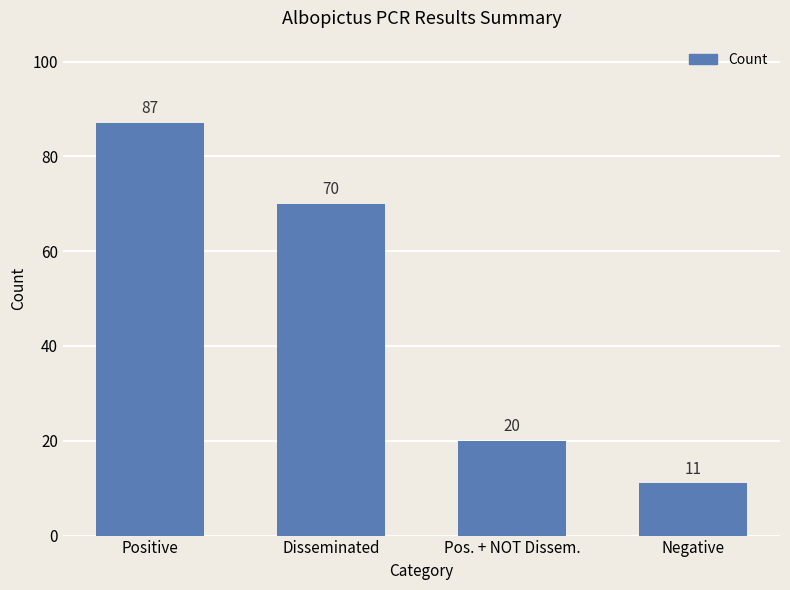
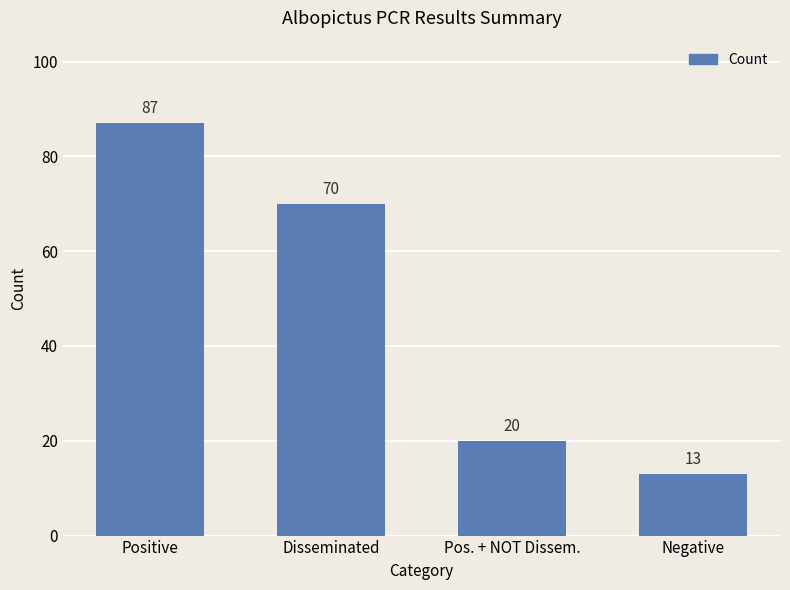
Negative: 11 -> 13
